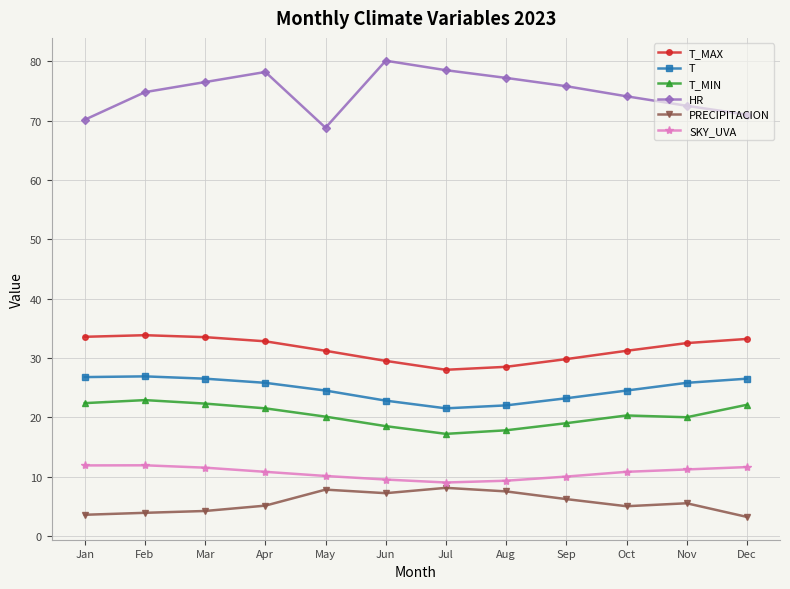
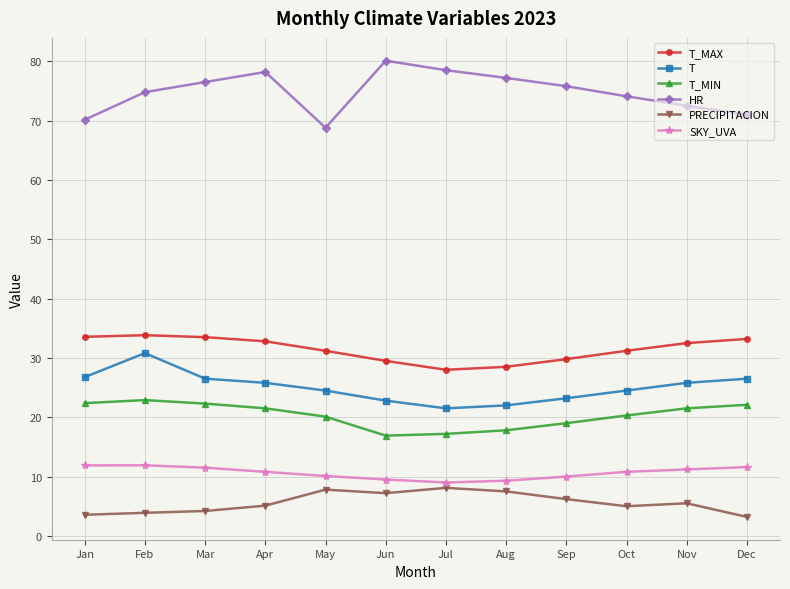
T, Feb: 27 -> 31
T_MIN, Jun: 19 -> 17
T_MIN, Nov: 20 -> 22
